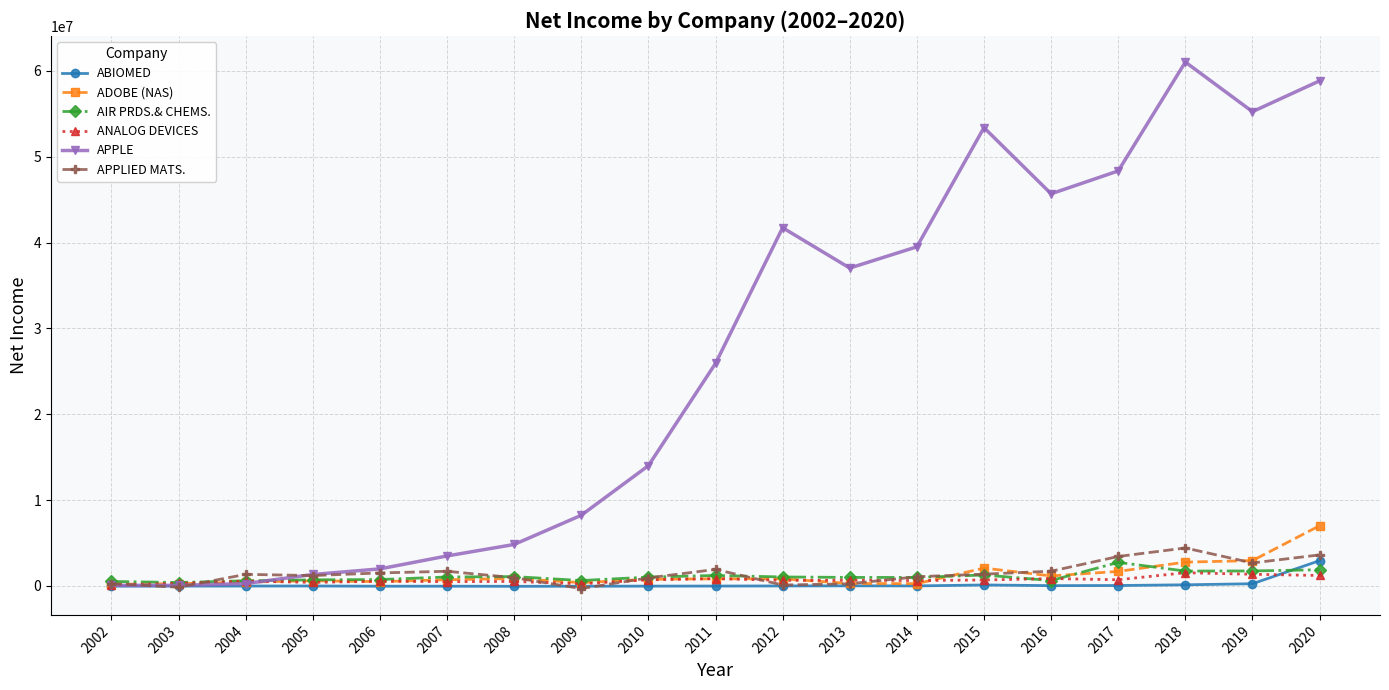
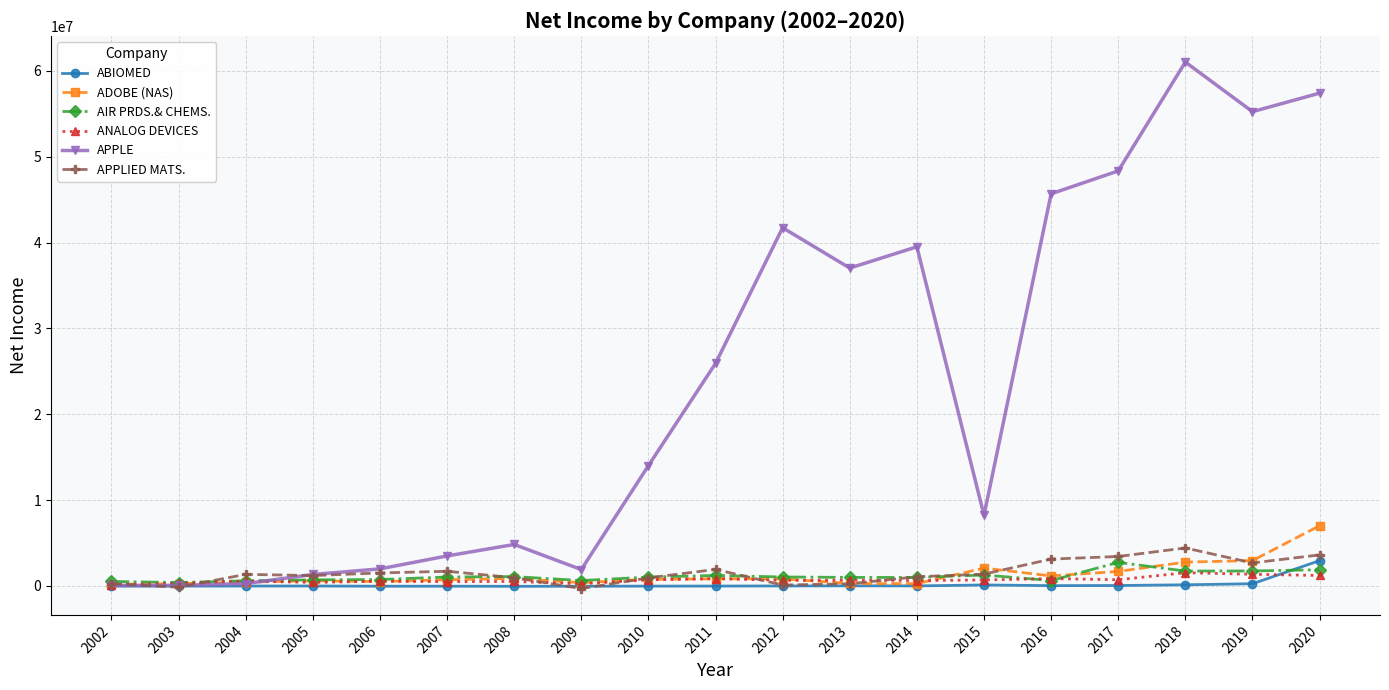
APPLE, 2009: 8000000 -> 2000000
APPLE, 2015: 53000000 -> 8000000
APPLIED MATS., 2016: 2000000 -> 3000000
APPLE, 2020: 59000000 -> 57000000
